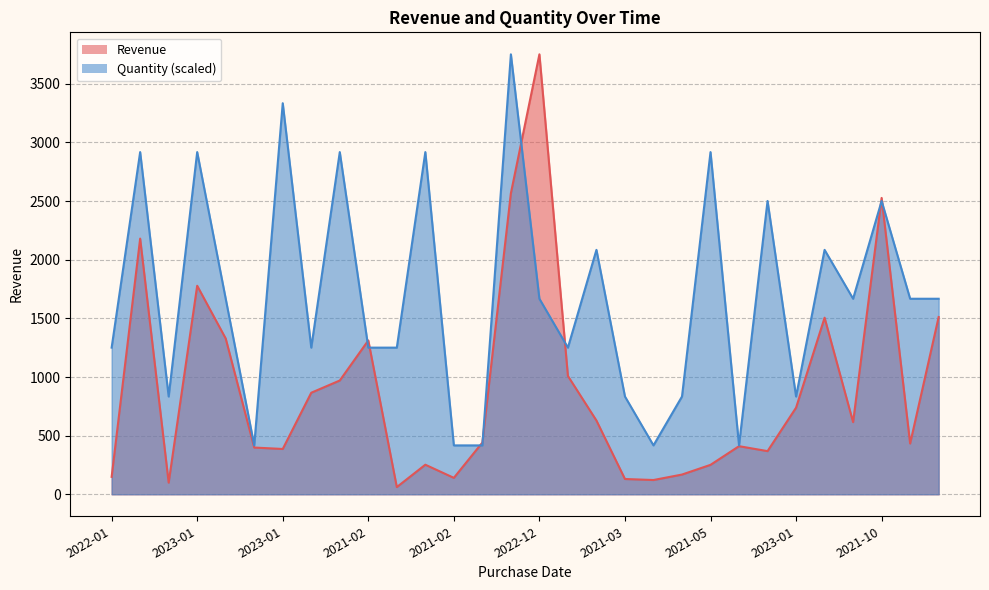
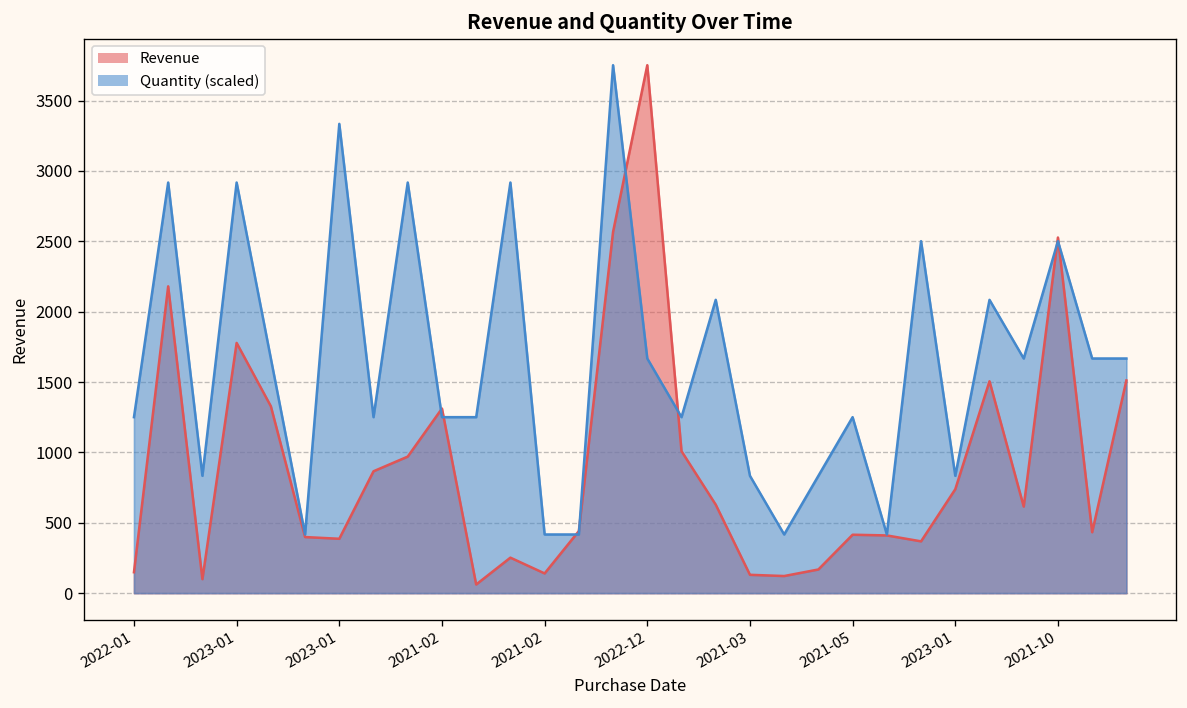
Revenue, 2021-05: 250 -> 420
Quantity (scaled), 2021-05: 2920 -> 1250
